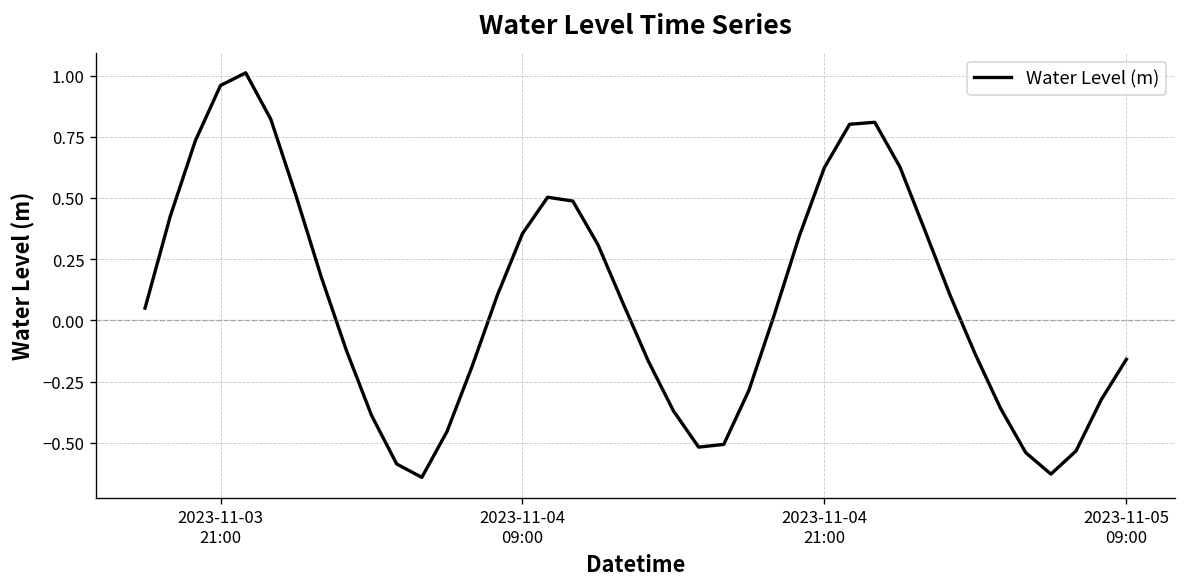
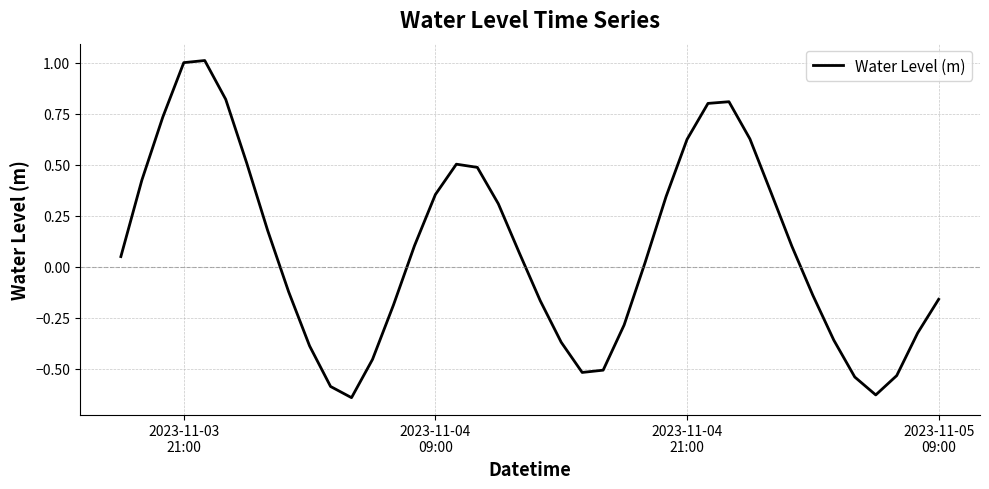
2023-11-03 21:00: 0.96 -> 1.00
